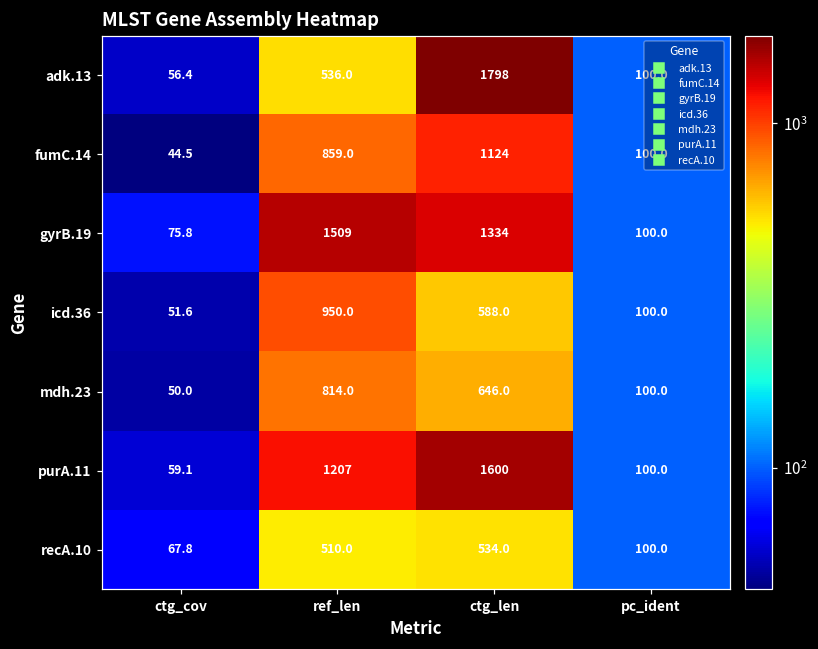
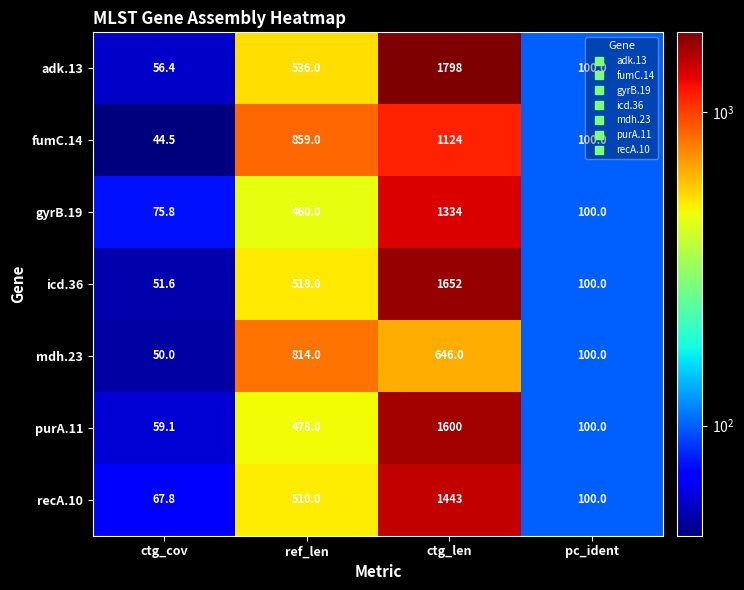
gyrB.19, ref_len: 1509 -> 460.0
icd.36, ref_len: 950.0 -> 518.0
icd.36, ctg_len: 588.0 -> 1652
purA.11, ref_len: 1207 -> 478.0
recA.10, ctg_len: 534.0 -> 1443
